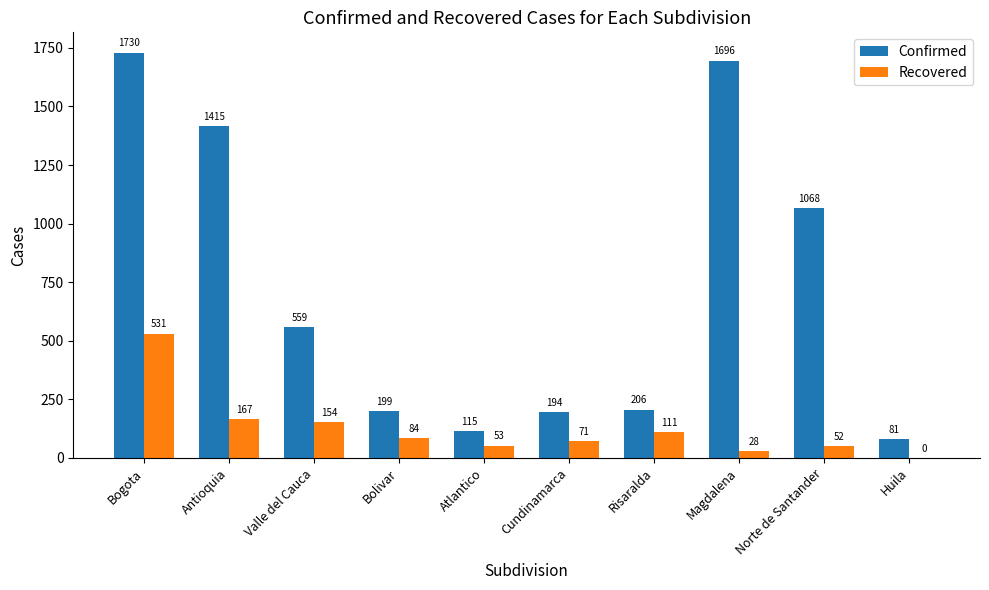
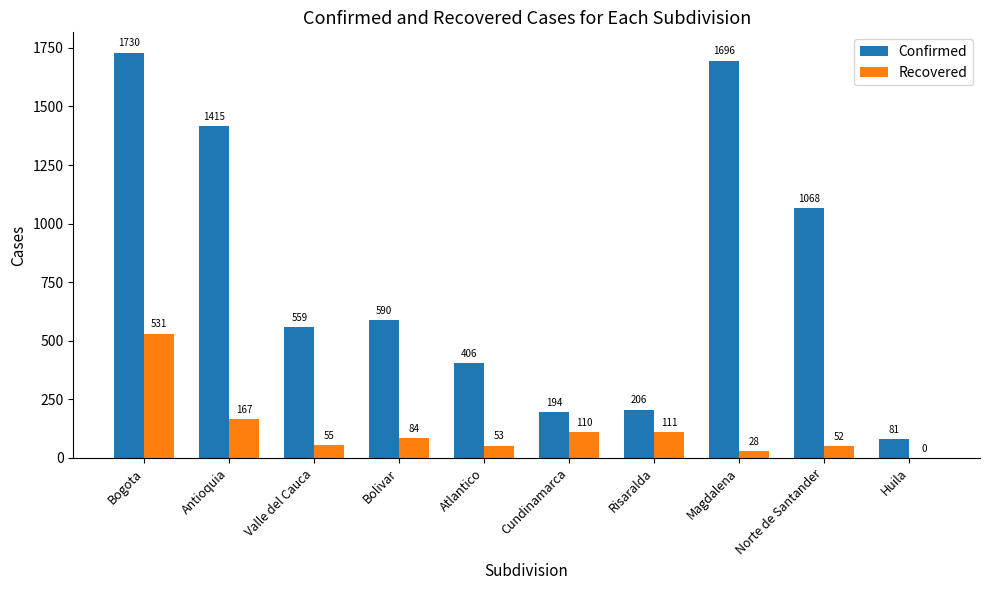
Recovered, Valle del Cauca: 154 -> 55
Confirmed, Bolivar: 199 -> 590
Confirmed, Atlantico: 115 -> 406
Recovered, Cundinamarca: 71 -> 110
